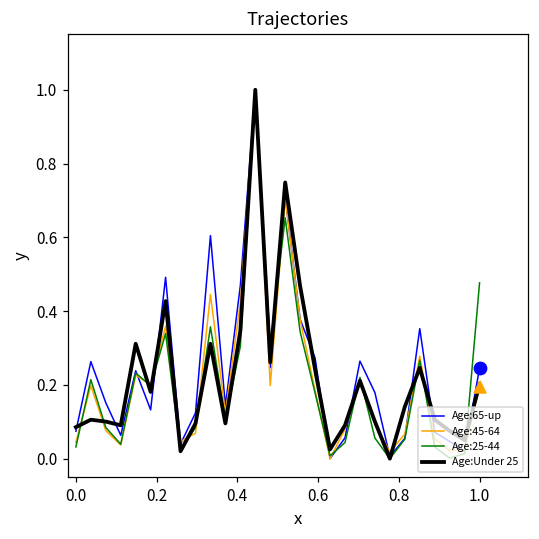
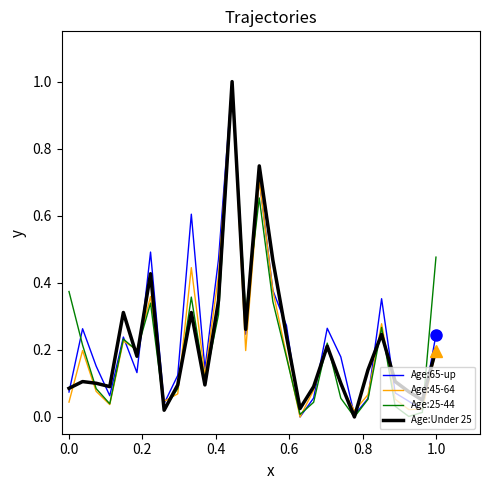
Age:25-44, 0.0: 0.03 -> 0.37
